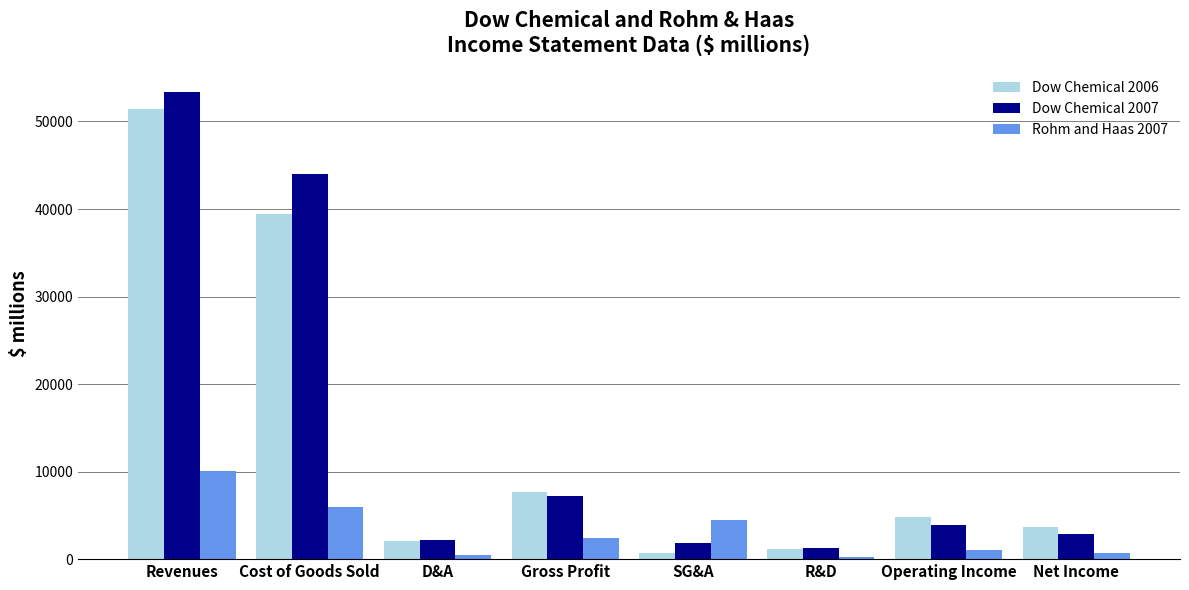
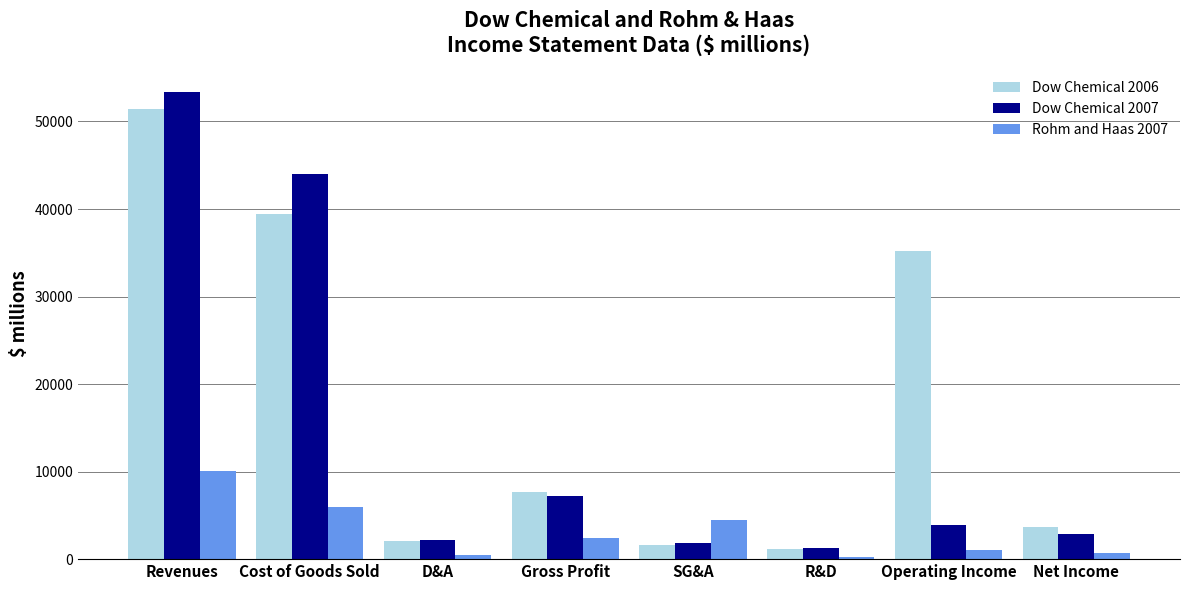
Dow Chemical 2006, SG&A: 1000 -> 2000
Dow Chemical 2006, Operating Income: 5000 -> 35000
